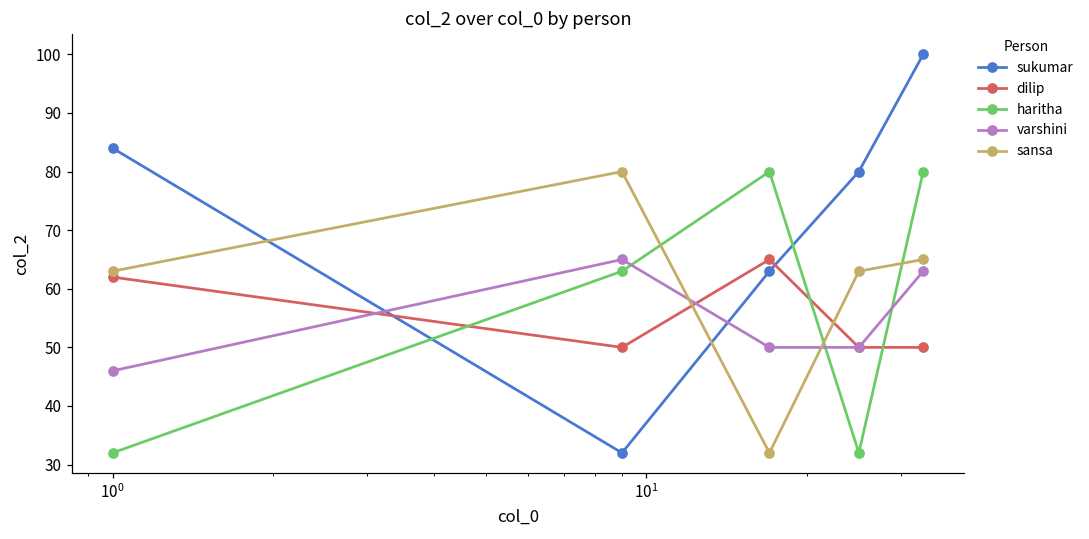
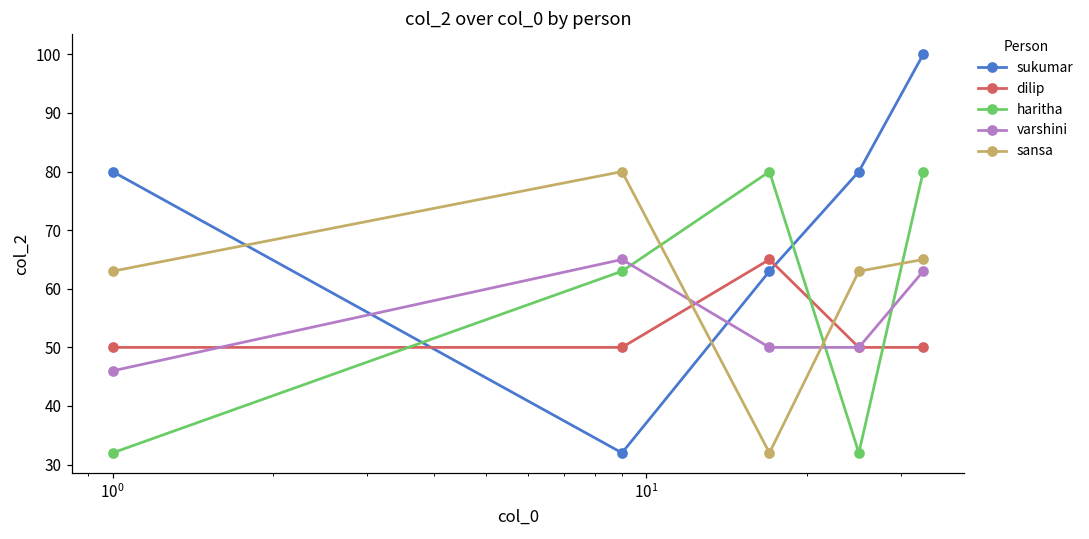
sukumar, 10^0: 84 -> 80
dilip, 10^0: 62 -> 50
